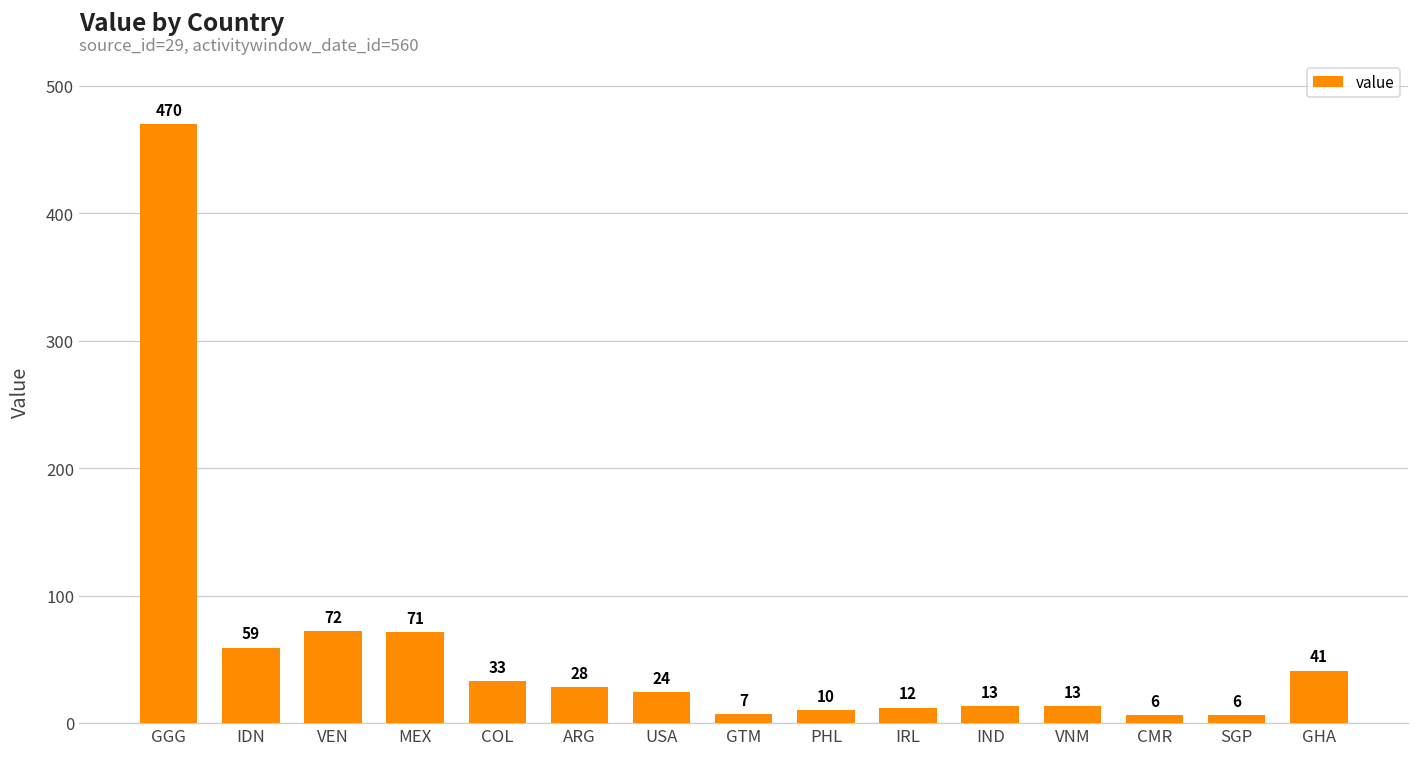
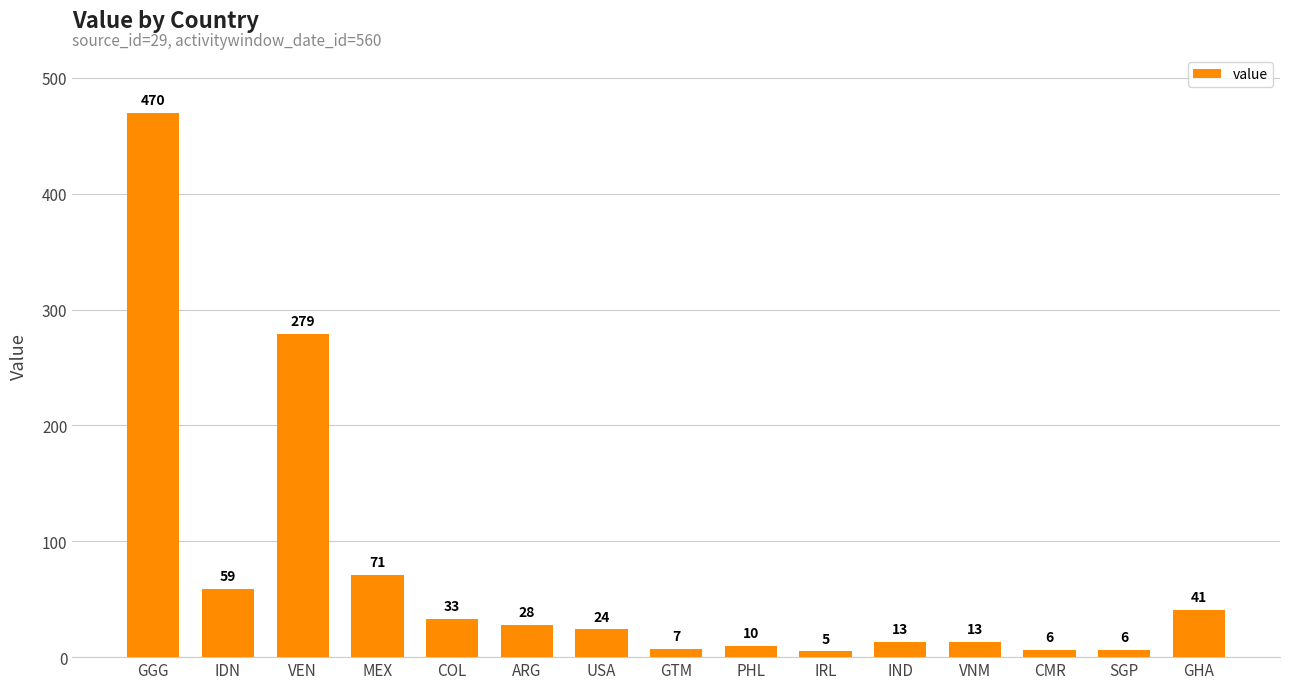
VEN: 72 -> 279
IRL: 12 -> 5
